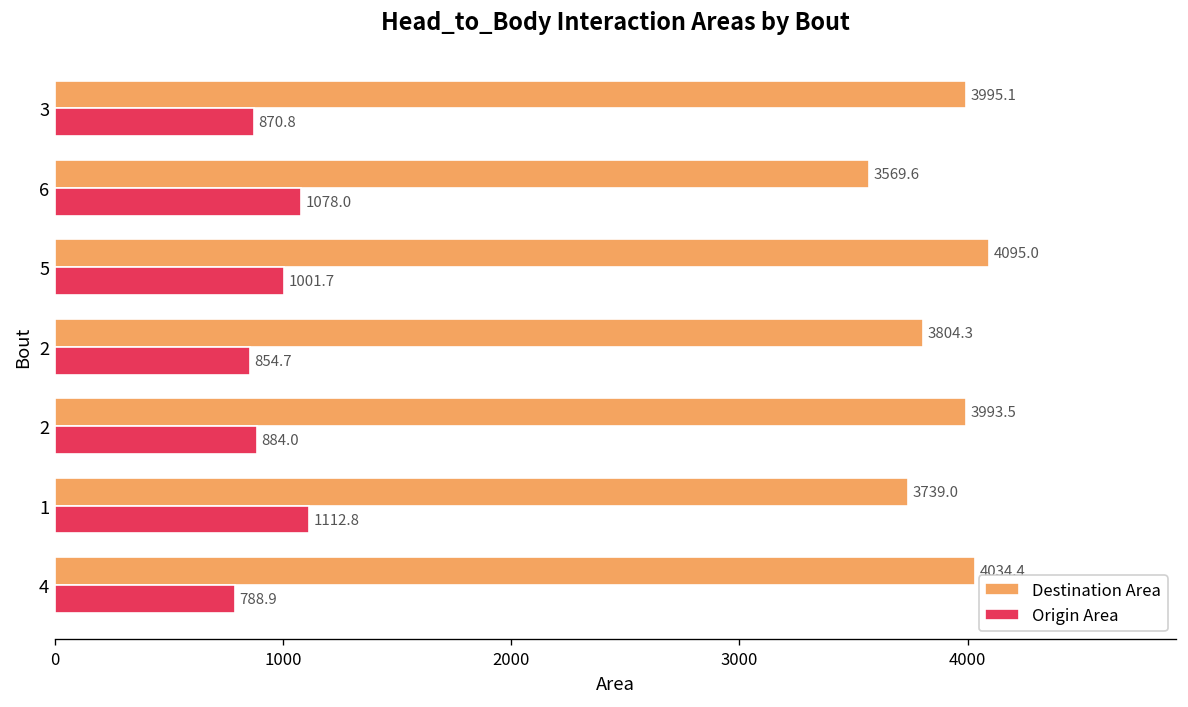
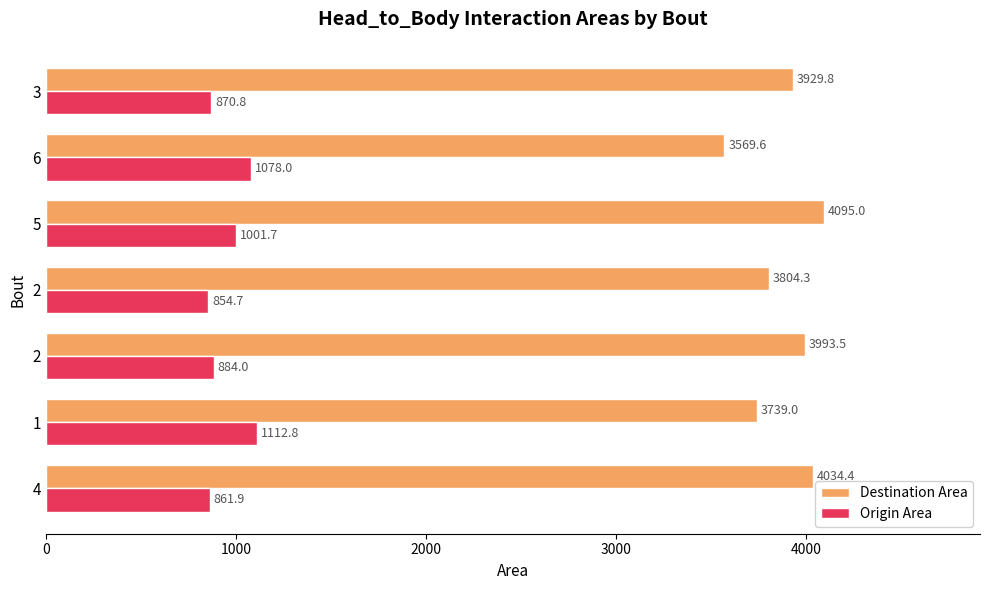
Destination Area, 3: 3995.1 -> 3929.8
Origin Area, 4: 788.9 -> 861.9
